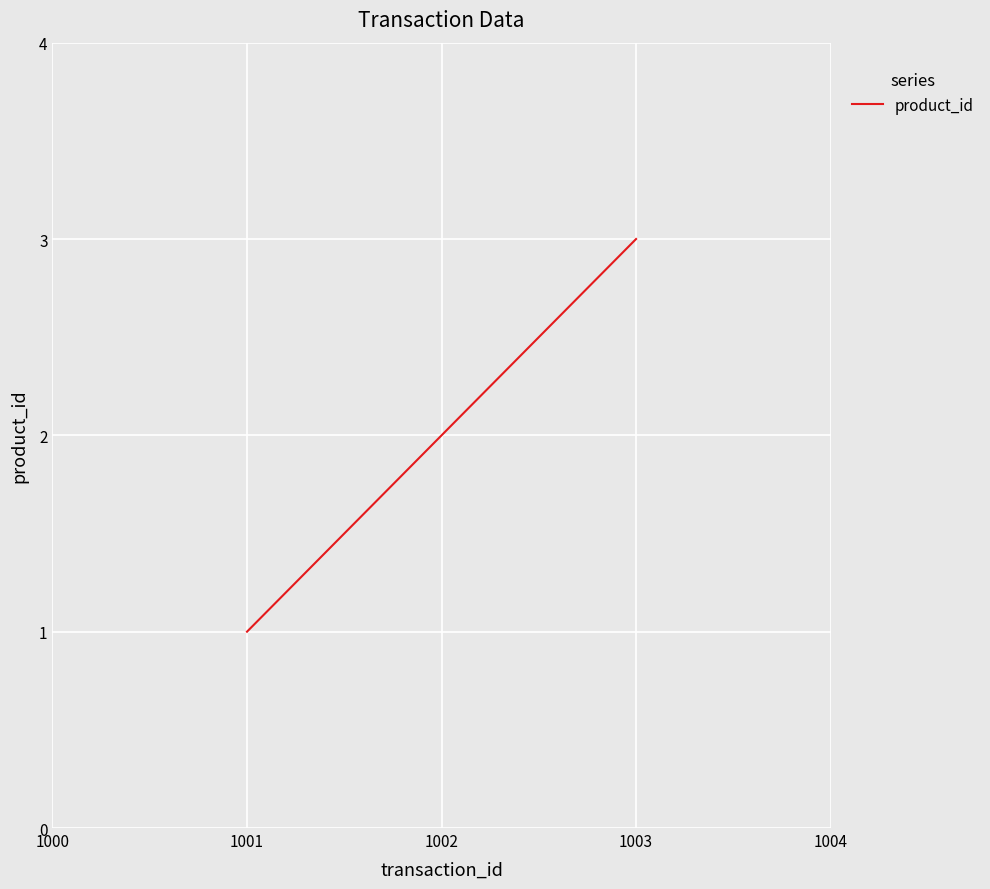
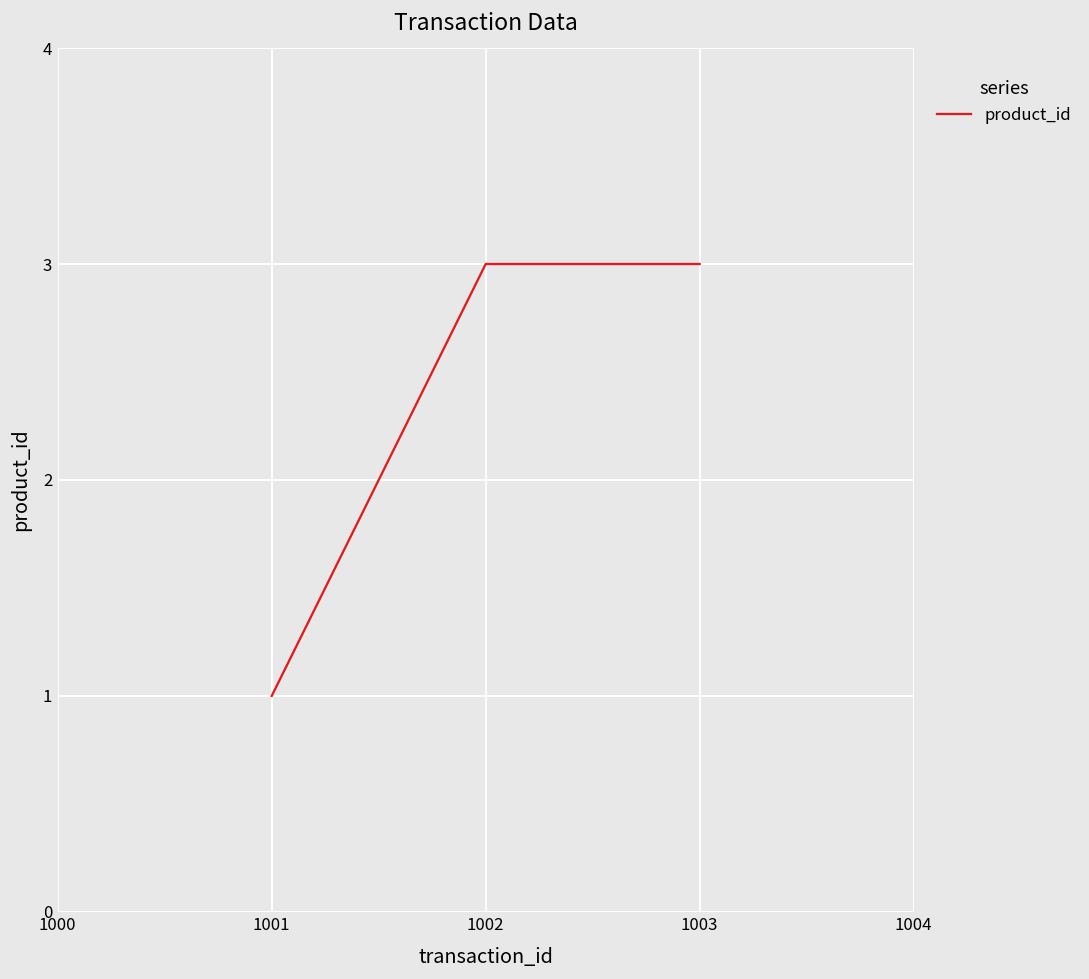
1002: 2 -> 3
